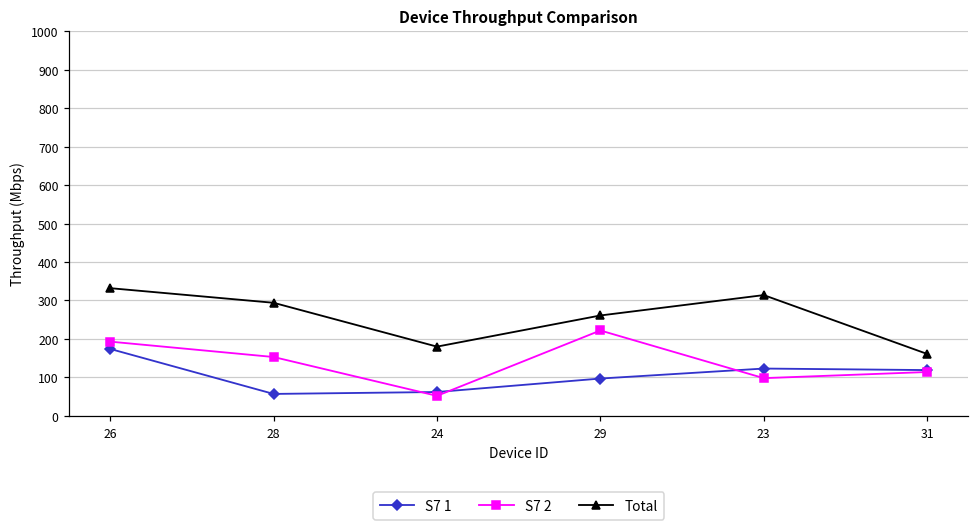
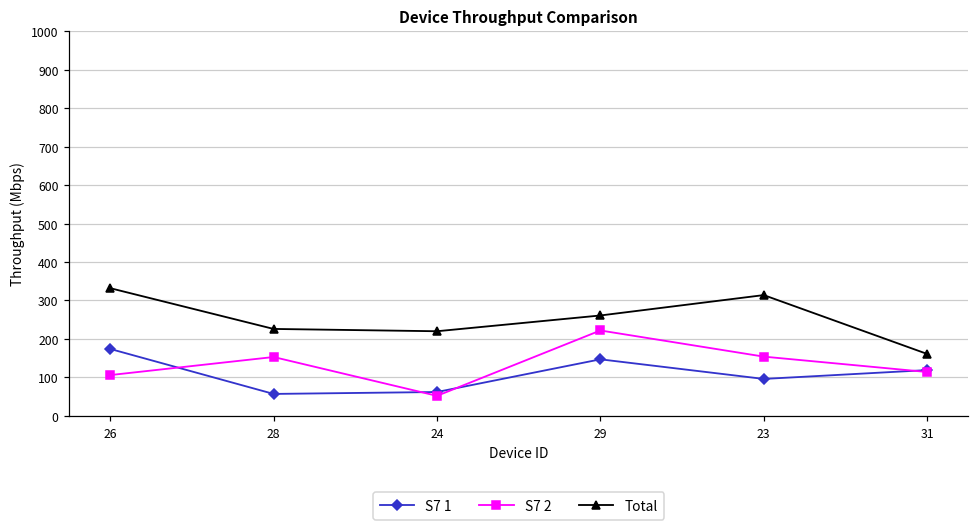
S7 2, 26: 190 -> 110
Total, 28: 290 -> 230
Total, 24: 180 -> 220
S7 1, 29: 100 -> 150
S7 1, 23: 120 -> 100
S7 2, 23: 100 -> 150
